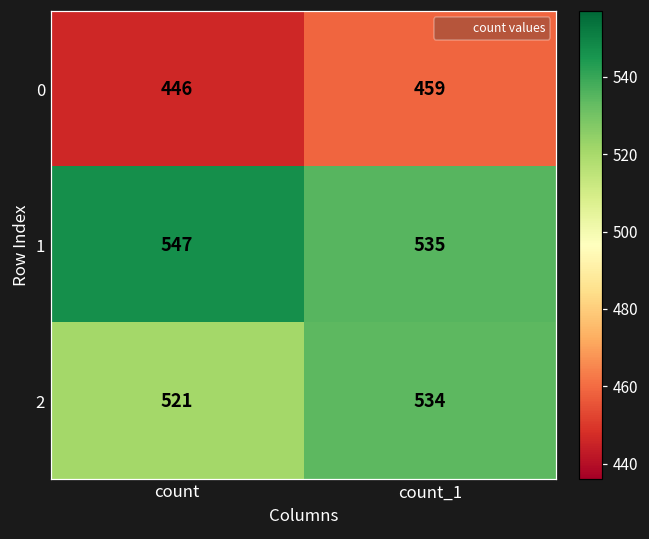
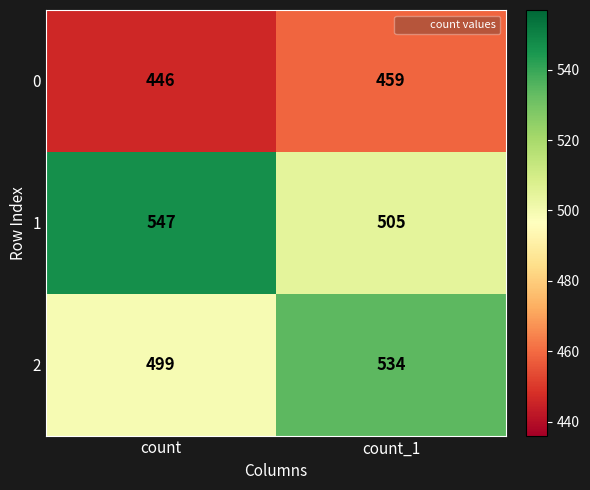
1, count_1: 535 -> 505
2, count: 521 -> 499
